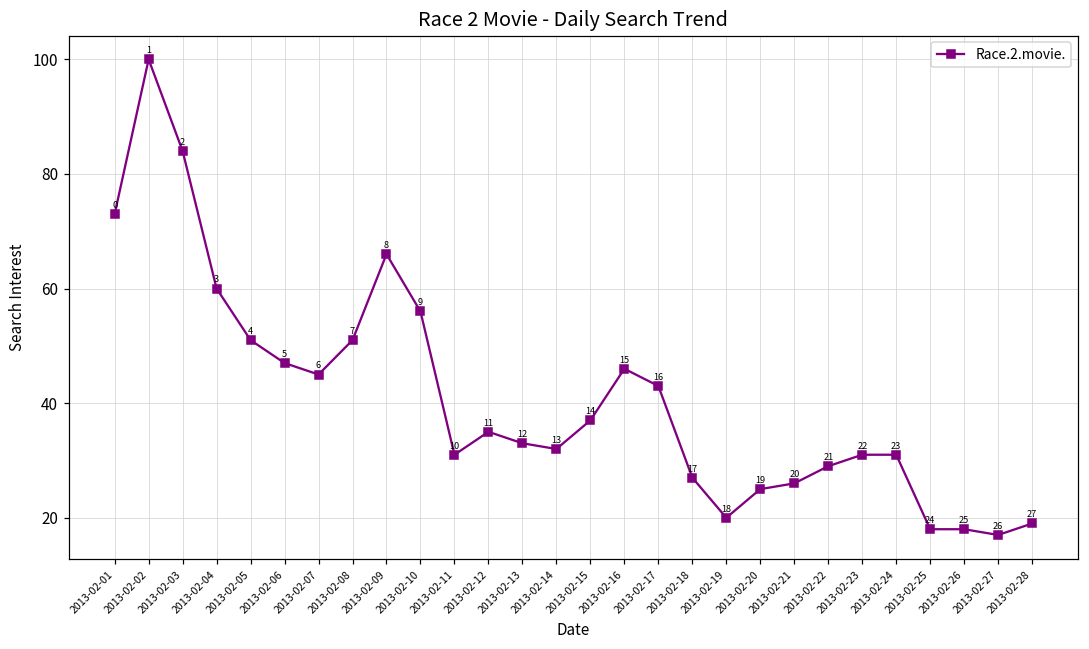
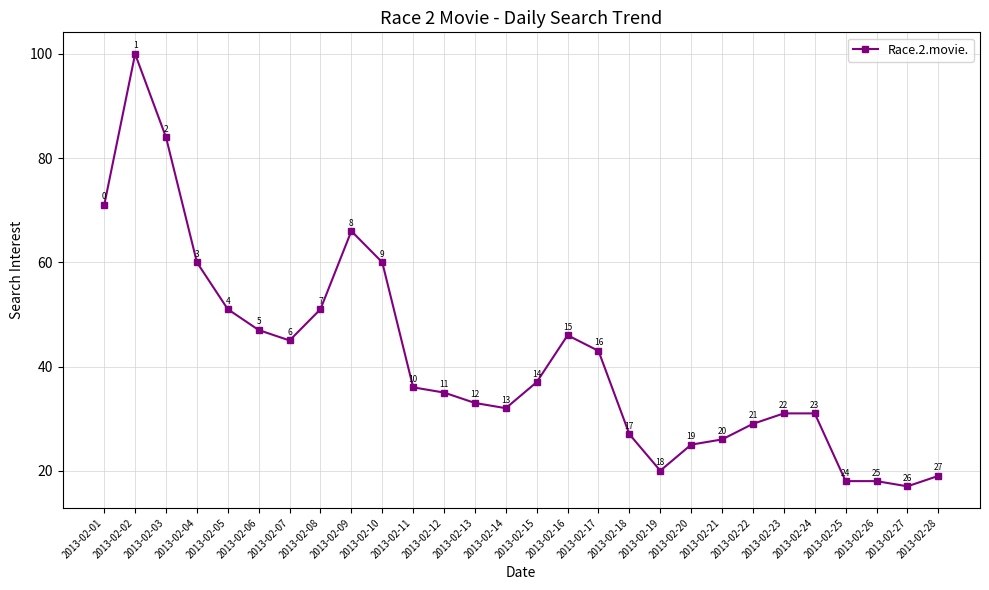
2013-02-01: 73 -> 71
2013-02-10: 56 -> 60
2013-02-11: 31 -> 36
